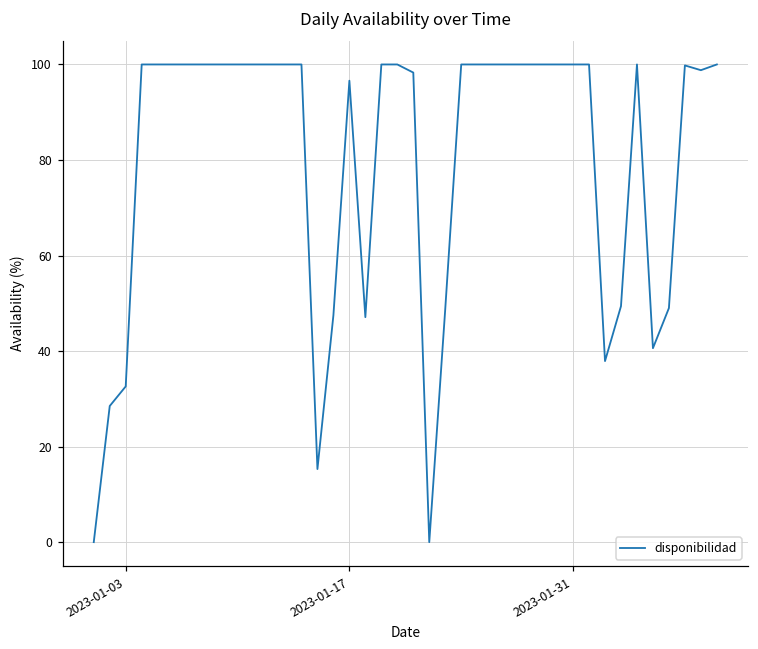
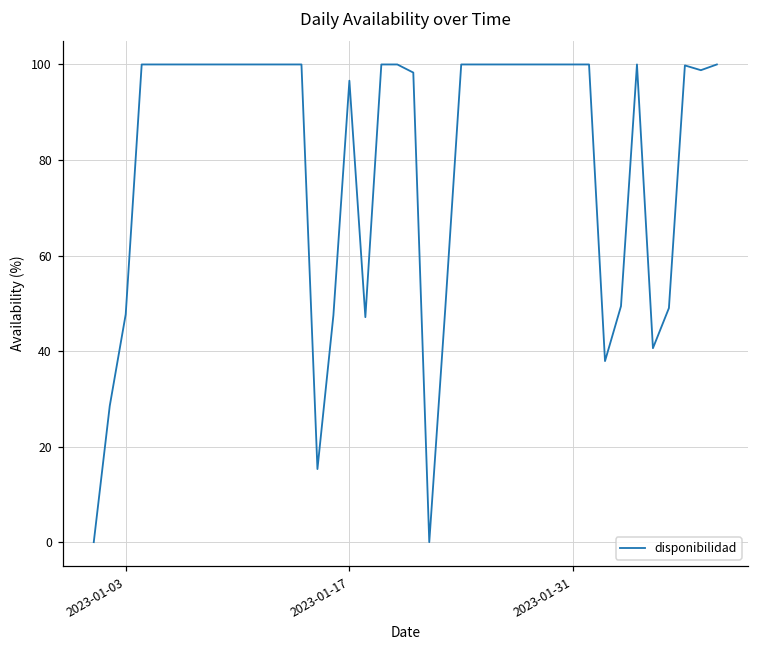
2023-01-03: 33 -> 48
